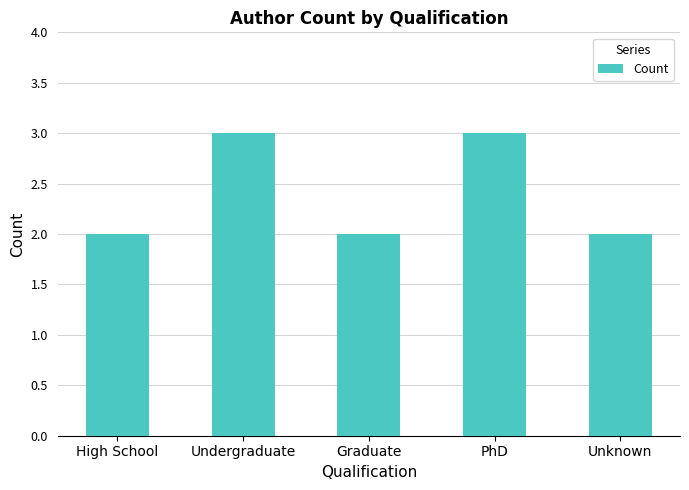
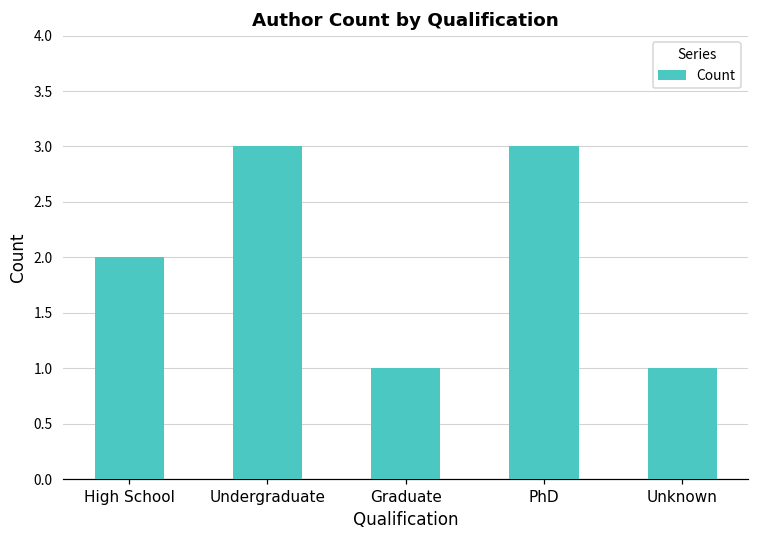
Graduate: 2 -> 1
Unknown: 2 -> 1
